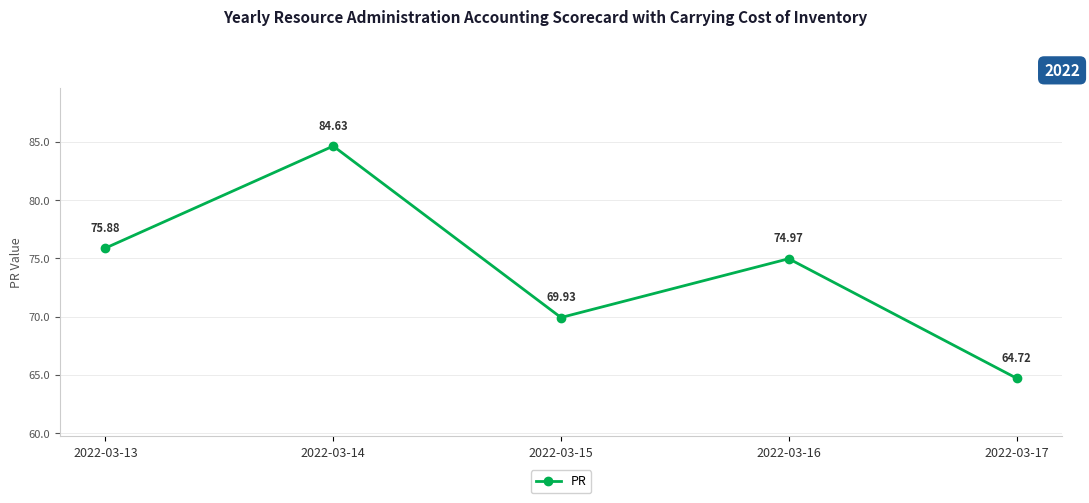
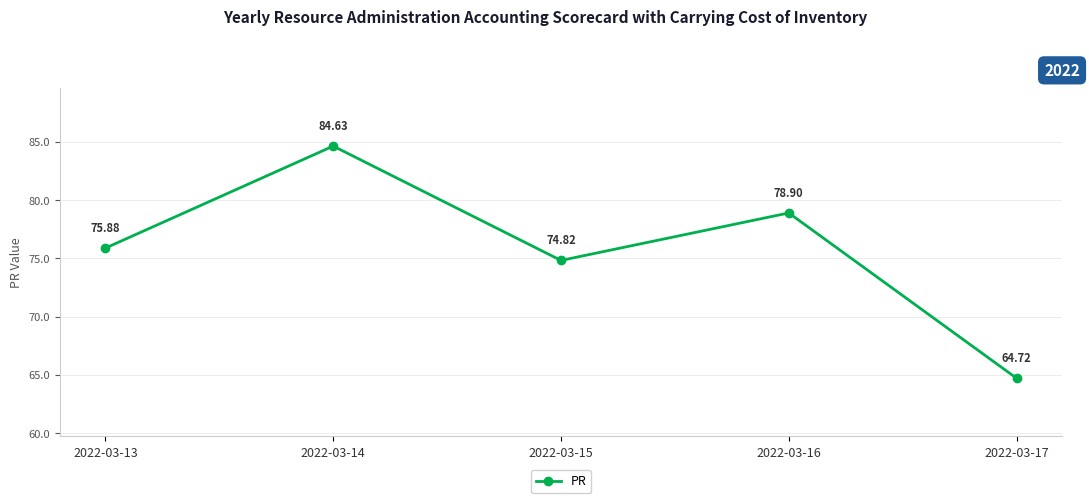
2022-03-15: 69.93 -> 74.82
2022-03-16: 74.97 -> 78.90
